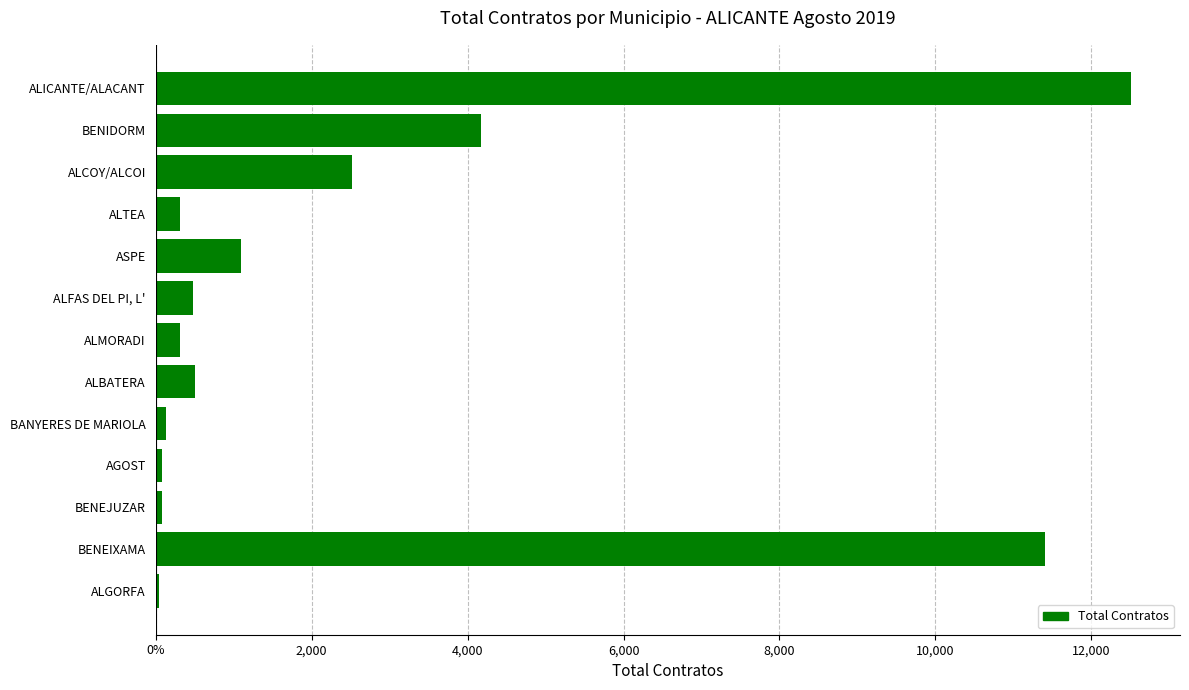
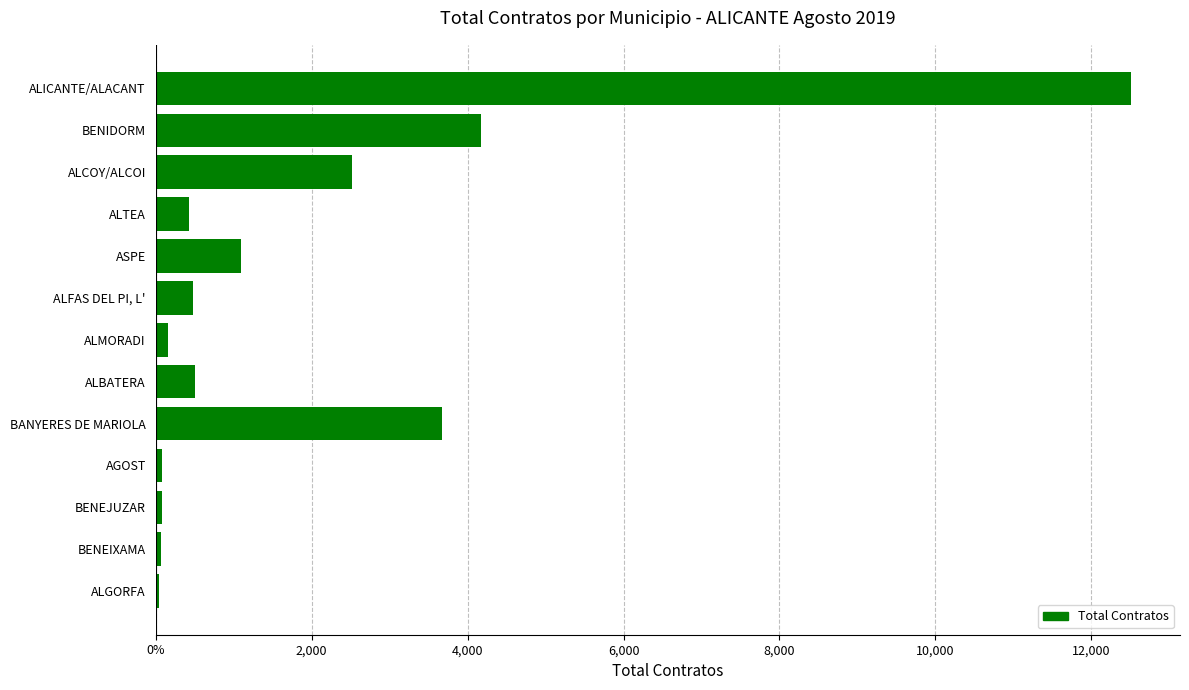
ALTEA: 300 -> 400
ALMORADI: 300 -> 200
BANYERES DE MARIOLA: 100 -> 3,700
BENEIXAMA: 11,400 -> 100
